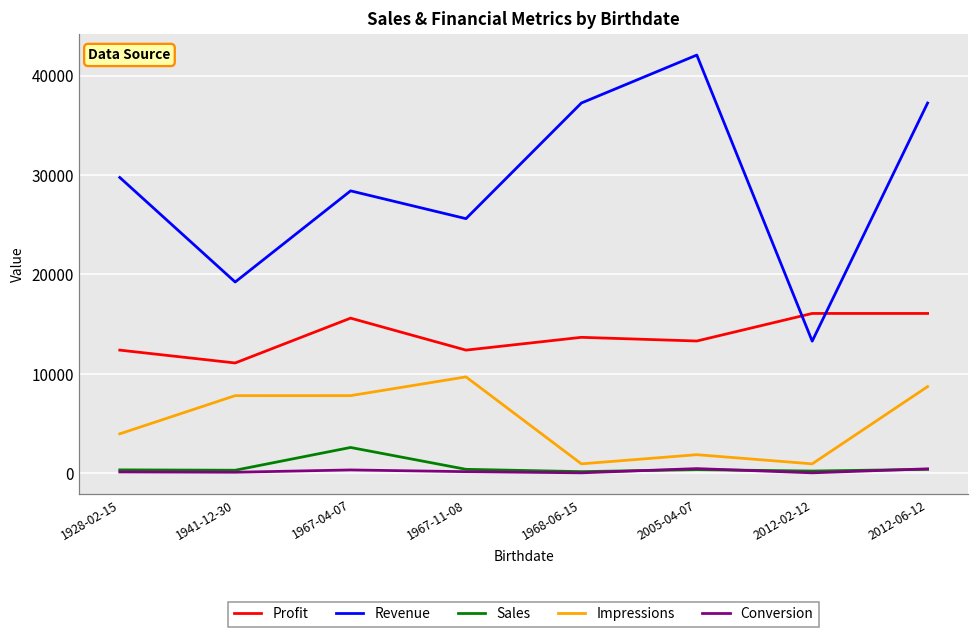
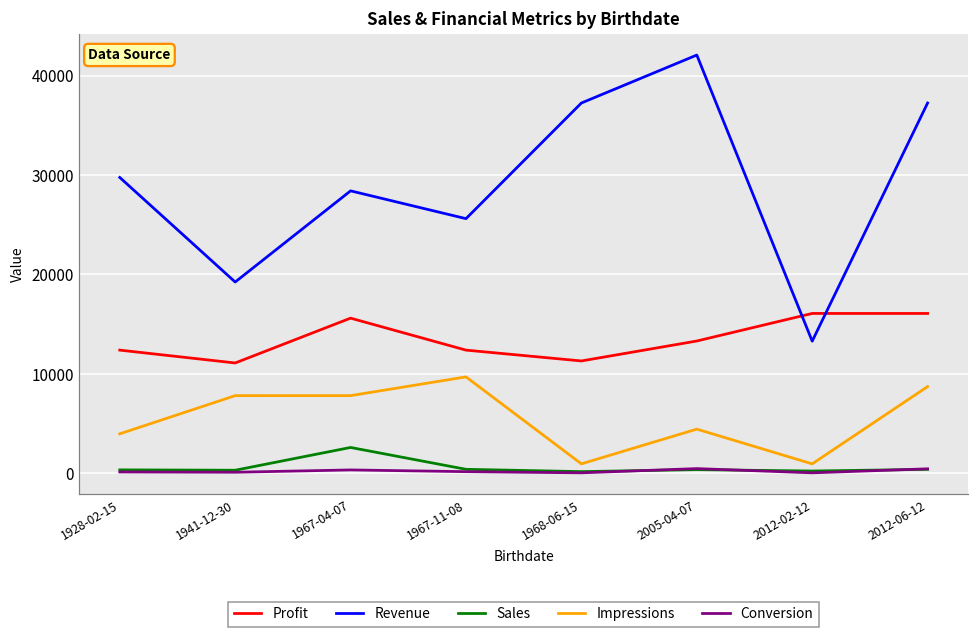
Profit, 1968-06-15: 14000 -> 11000
Impressions, 2005-04-07: 2000 -> 4000
